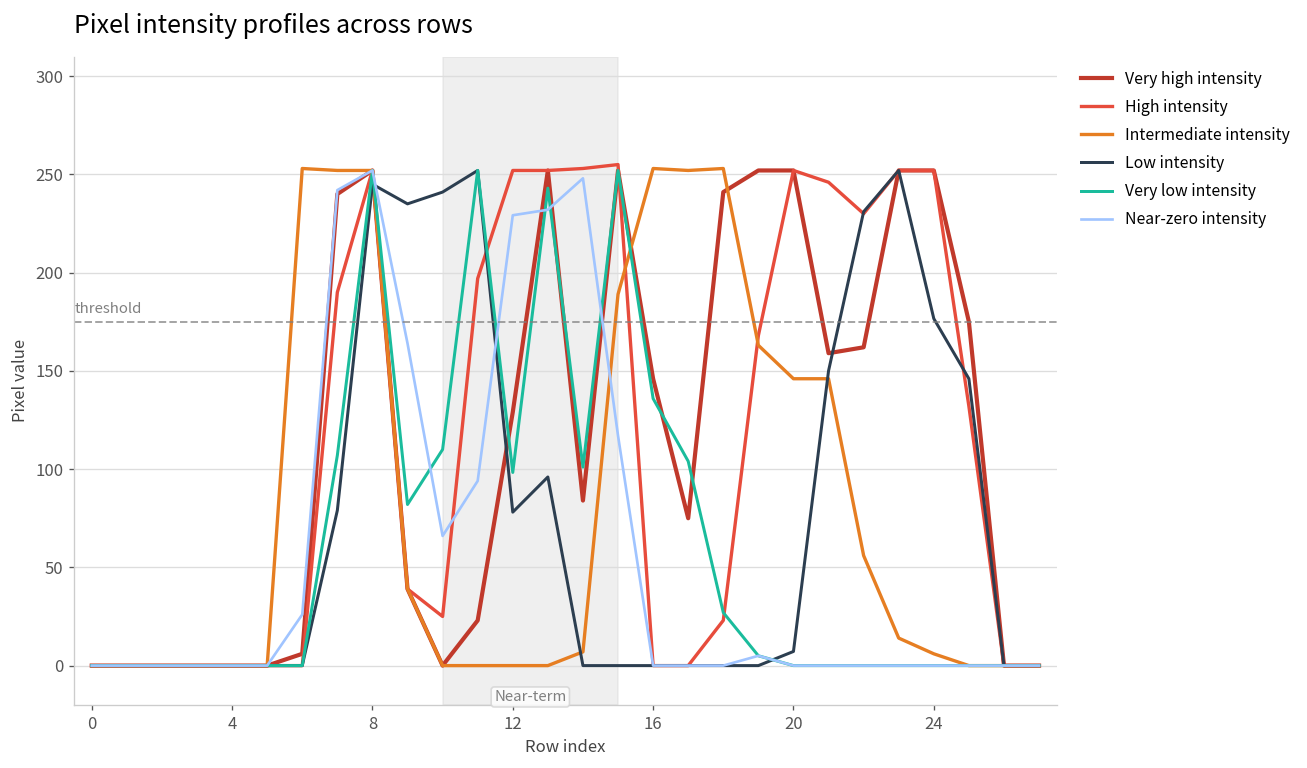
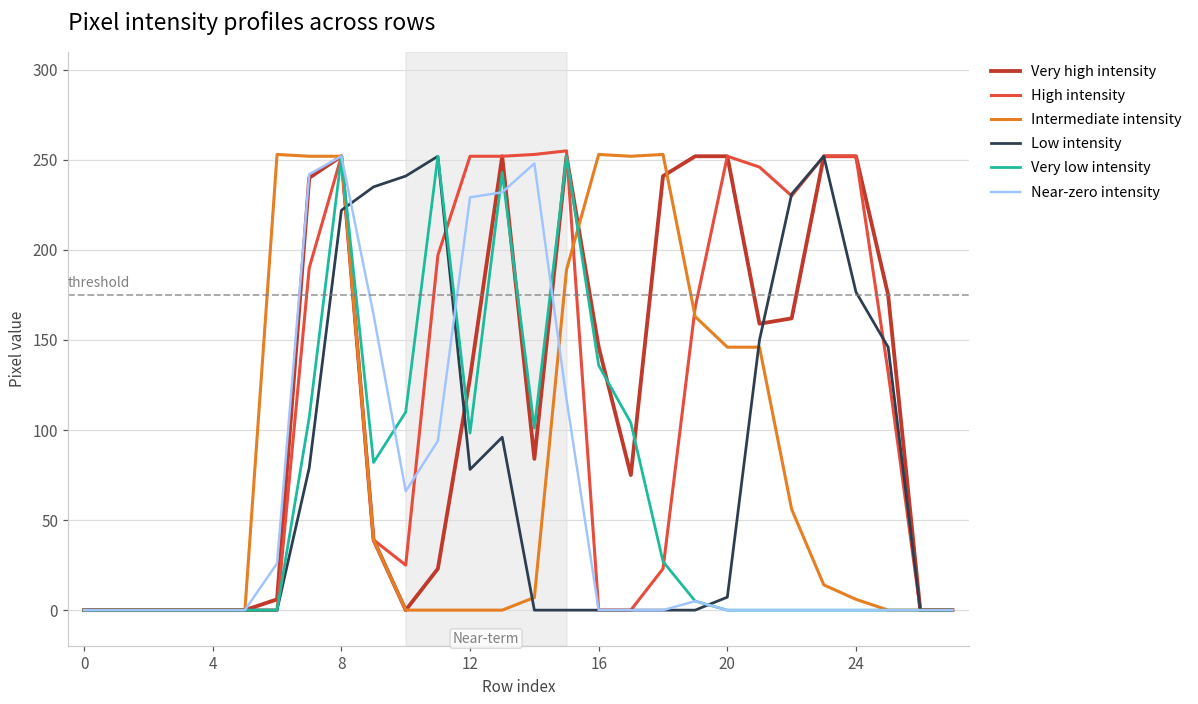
Low intensity, 8: 245 -> 222
